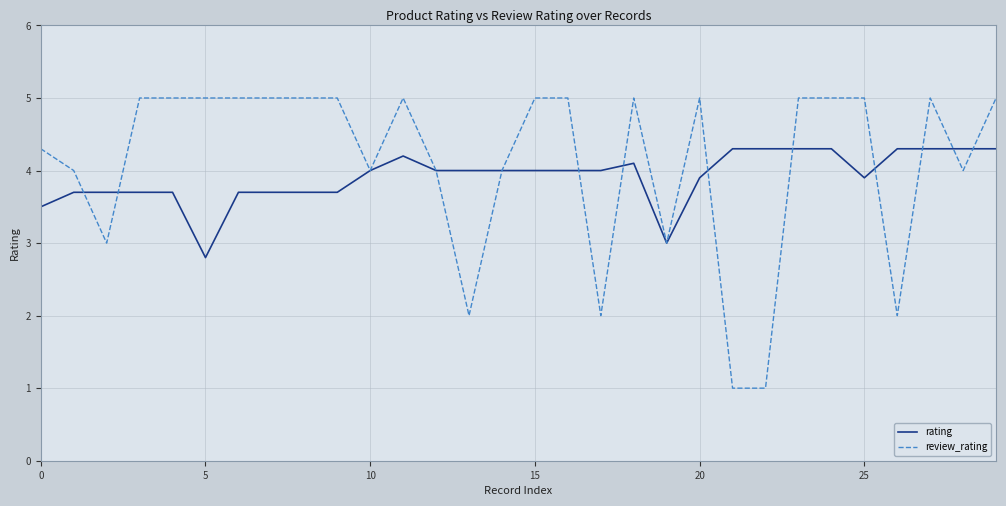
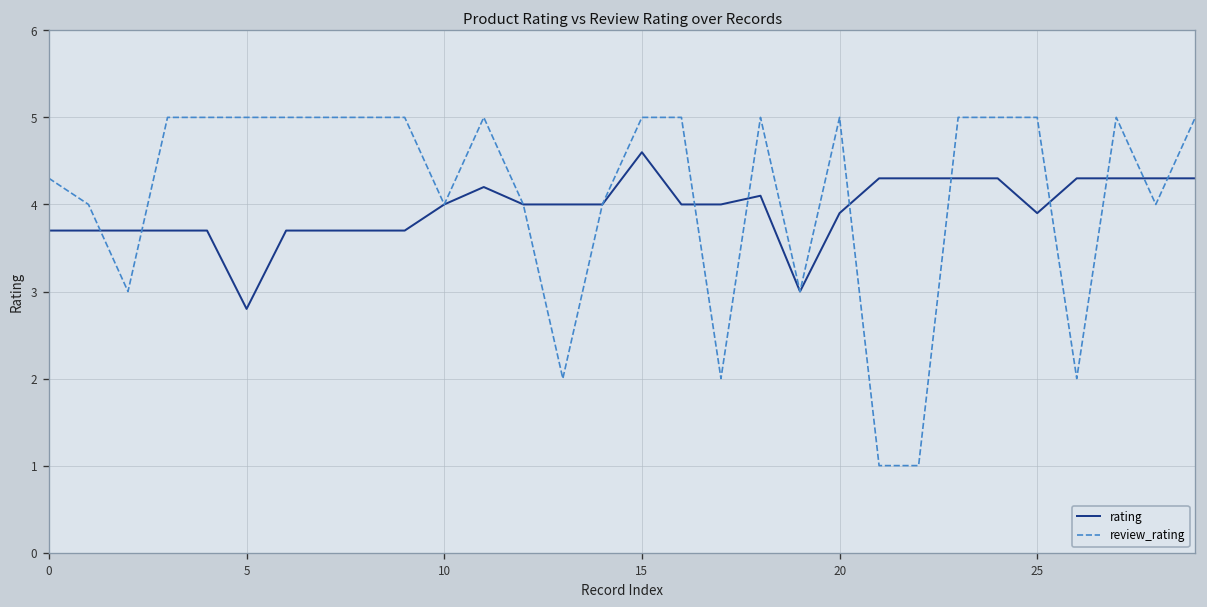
rating, 0: 3.5 -> 3.7
rating, 15: 4.0 -> 4.6
